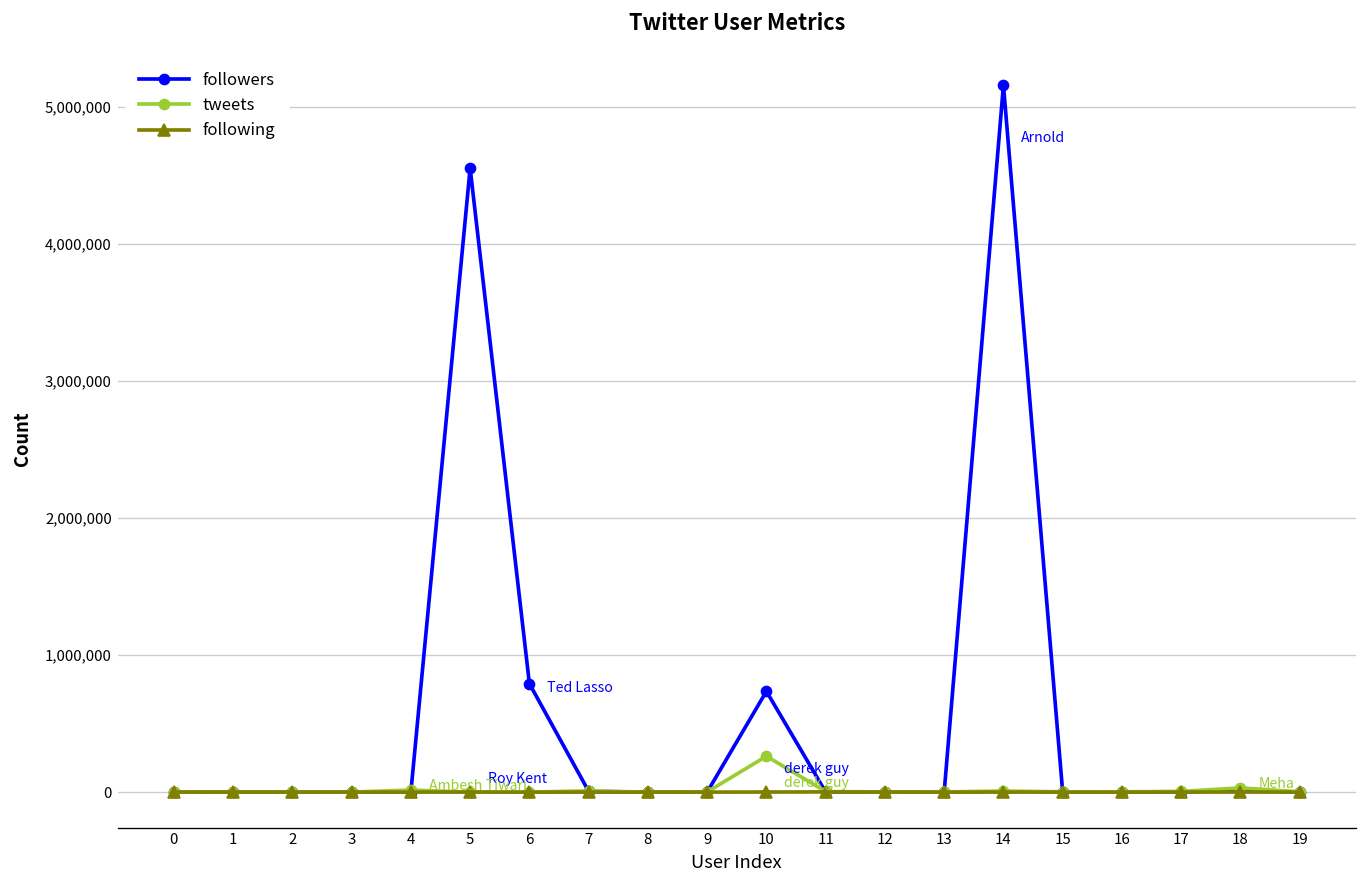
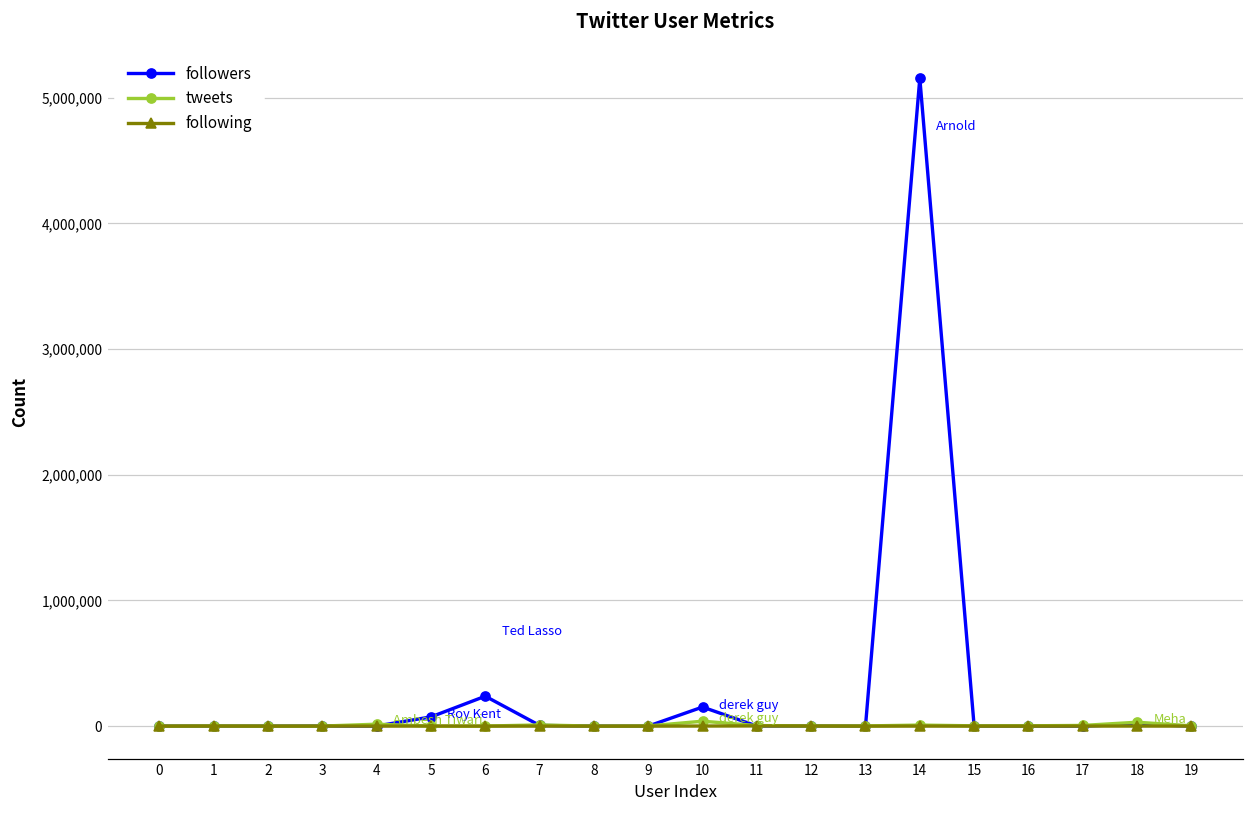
followers, 5: 4,550,000 -> 70,000
followers, 6: 790,000 -> 240,000
followers, 10: 740,000 -> 150,000
tweets, 10: 260,000 -> 40,000
